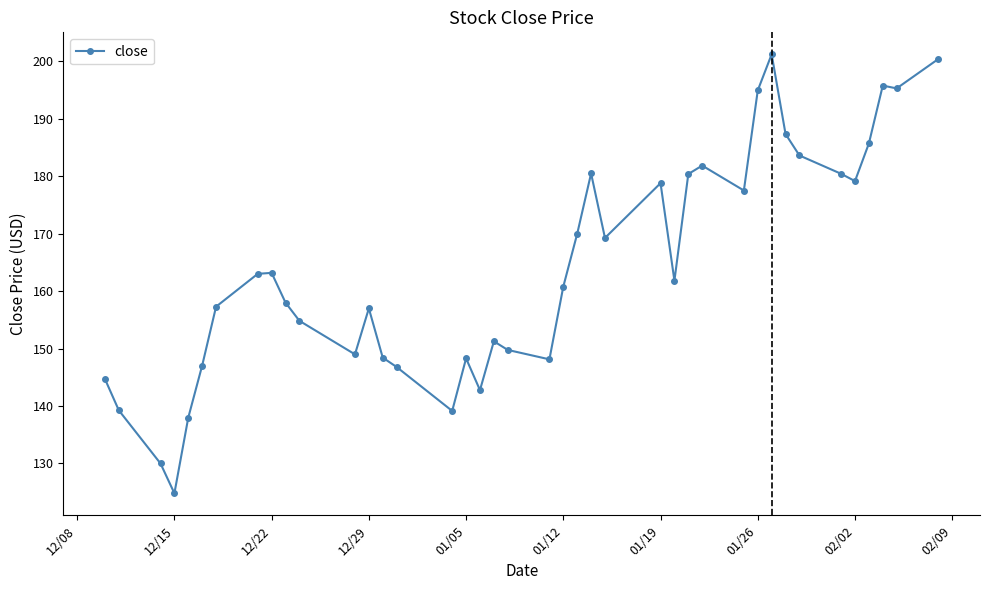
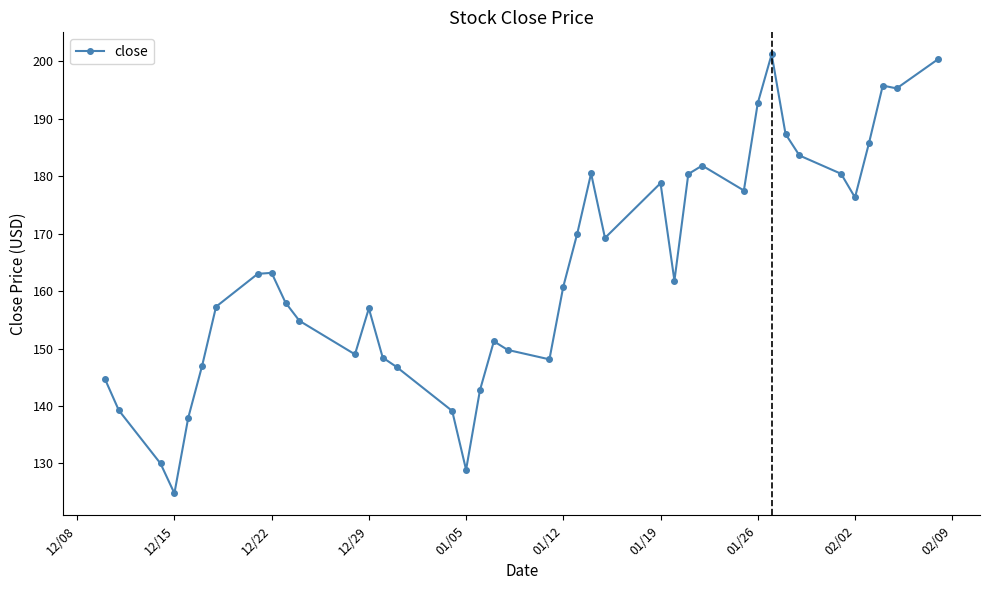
01/05: 148 -> 129
01/26: 195 -> 193
02/02: 179 -> 176
